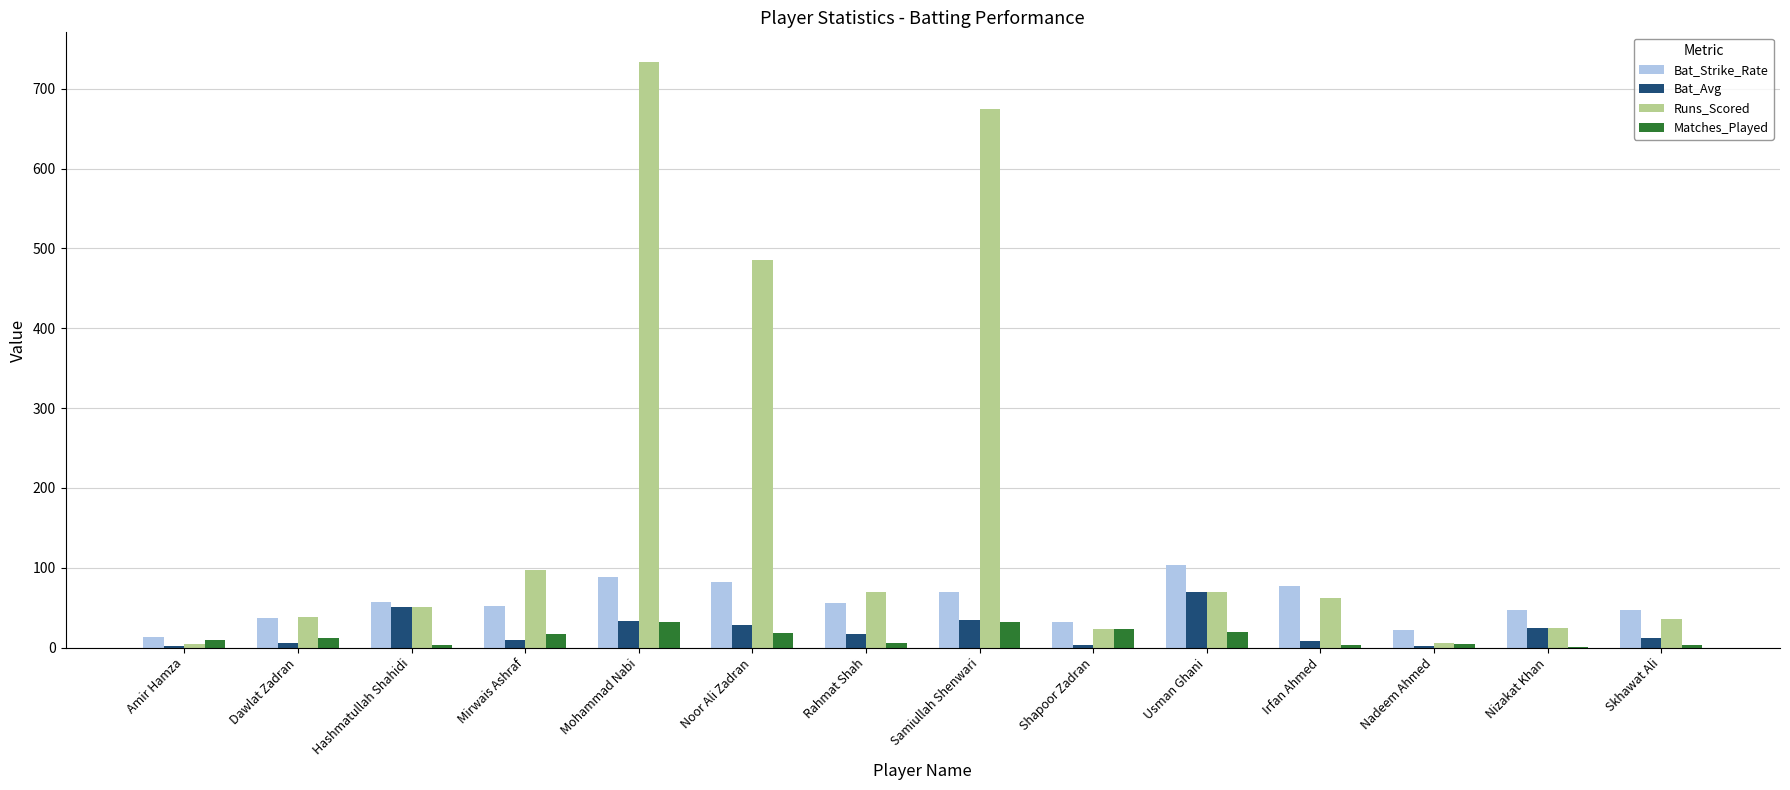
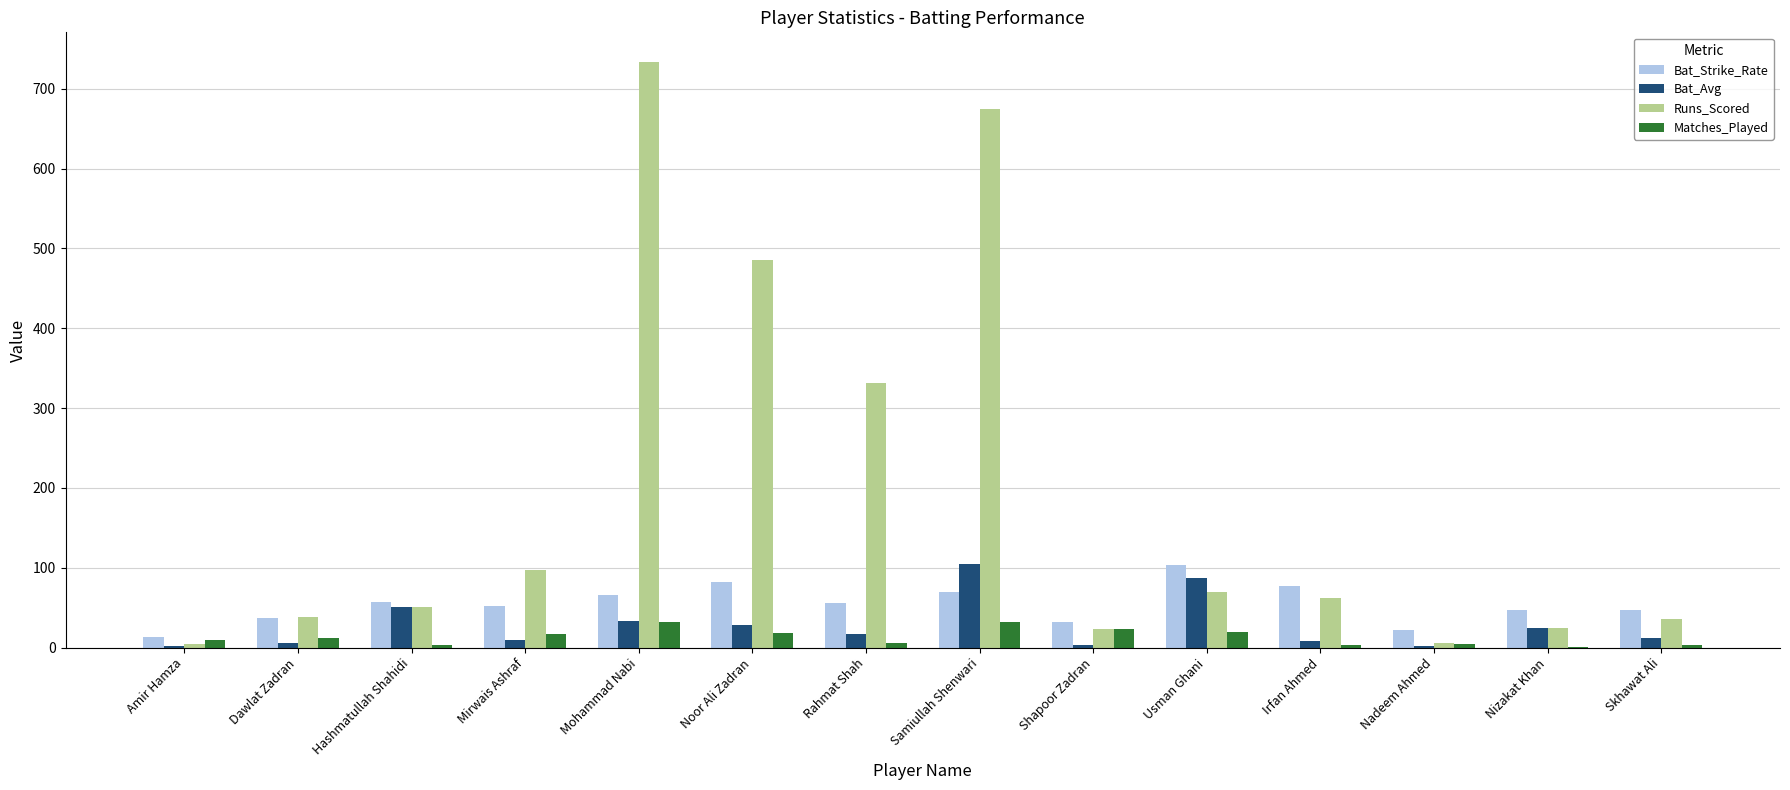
Bat_Strike_Rate, Mohammad Nabi: 90 -> 70
Runs_Scored, Rahmat Shah: 70 -> 330
Bat_Avg, Samiullah Shenwari: 30 -> 100
Bat_Avg, Usman Ghani: 70 -> 90
